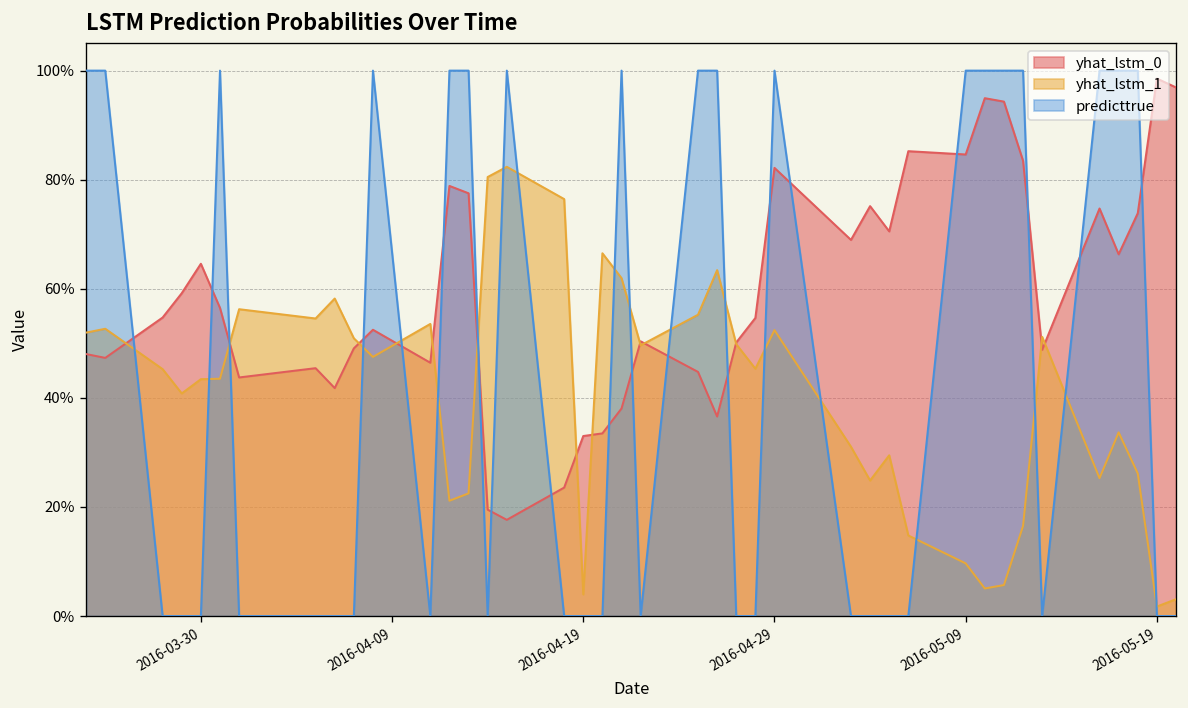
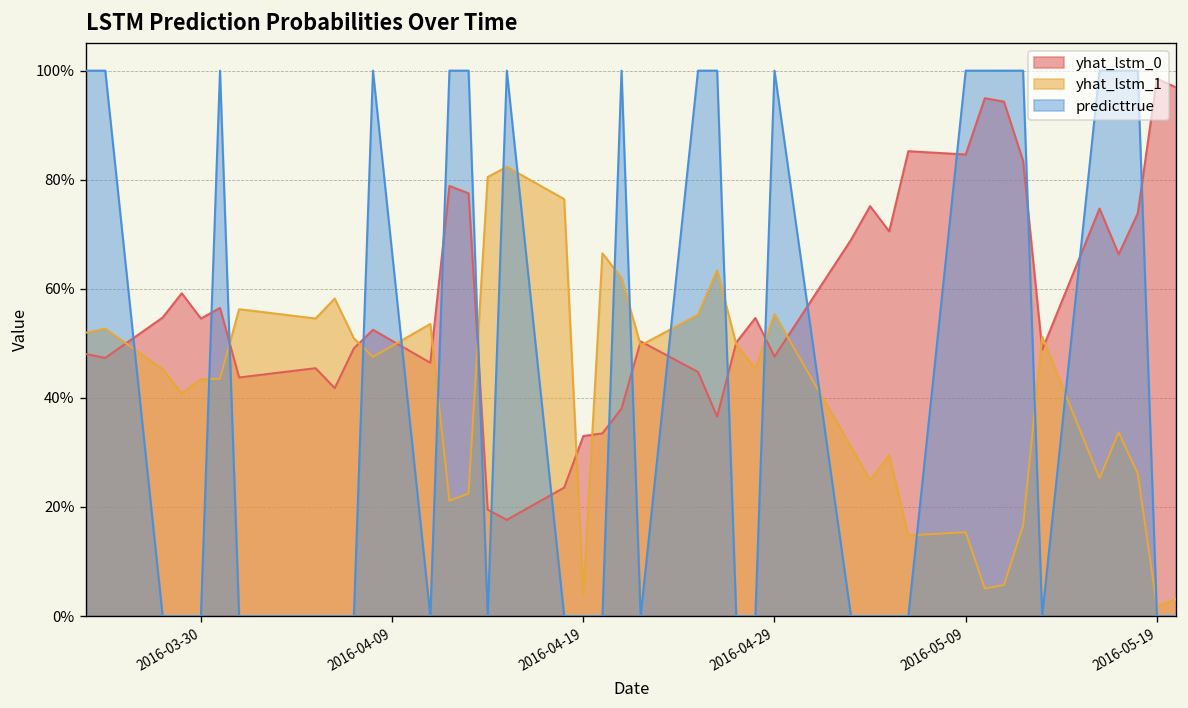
yhat_lstm_0, 2016-03-30: 65% -> 55%
yhat_lstm_0, 2016-04-29: 82% -> 48%
yhat_lstm_1, 2016-04-29: 52% -> 55%
yhat_lstm_1, 2016-05-09: 10% -> 15%
